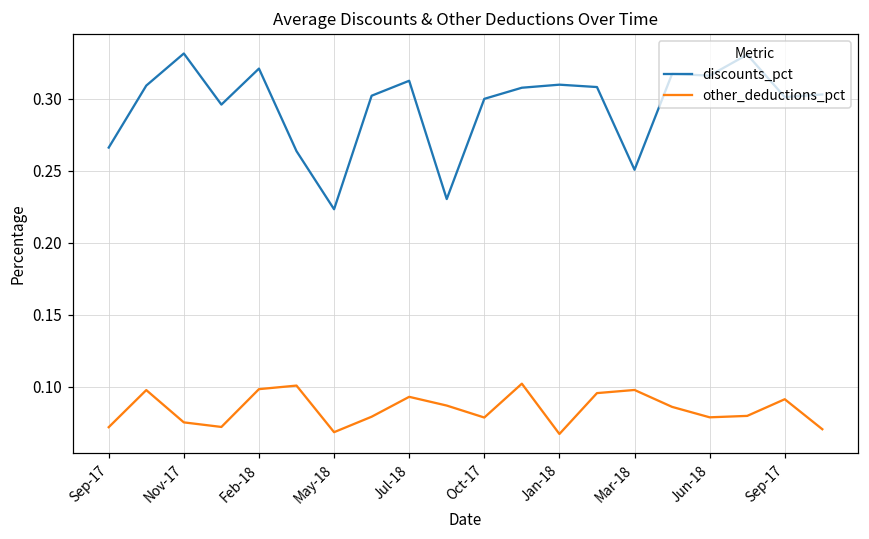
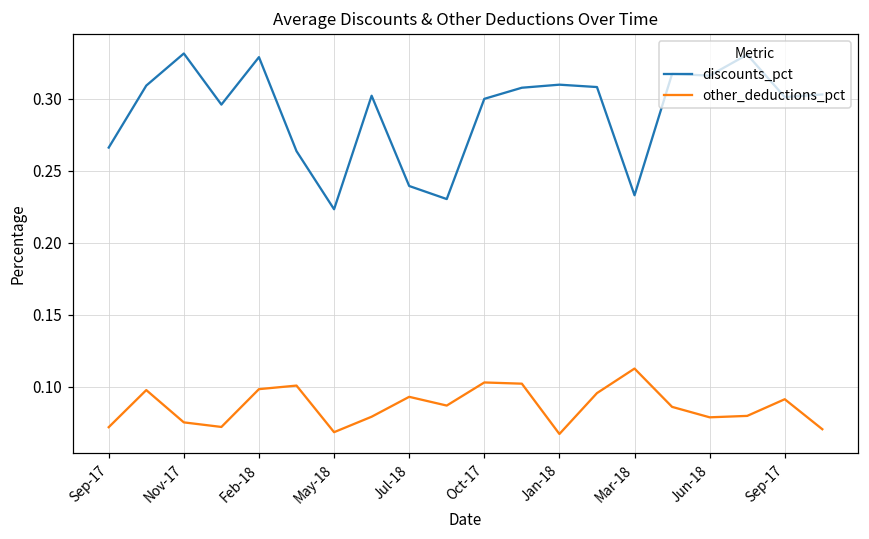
discounts_pct, Feb-18: 0.321 -> 0.329
discounts_pct, Jul-18: 0.312 -> 0.239
other_deductions_pct, Oct-17: 0.079 -> 0.103
discounts_pct, Mar-18: 0.251 -> 0.233
other_deductions_pct, Mar-18: 0.098 -> 0.113
